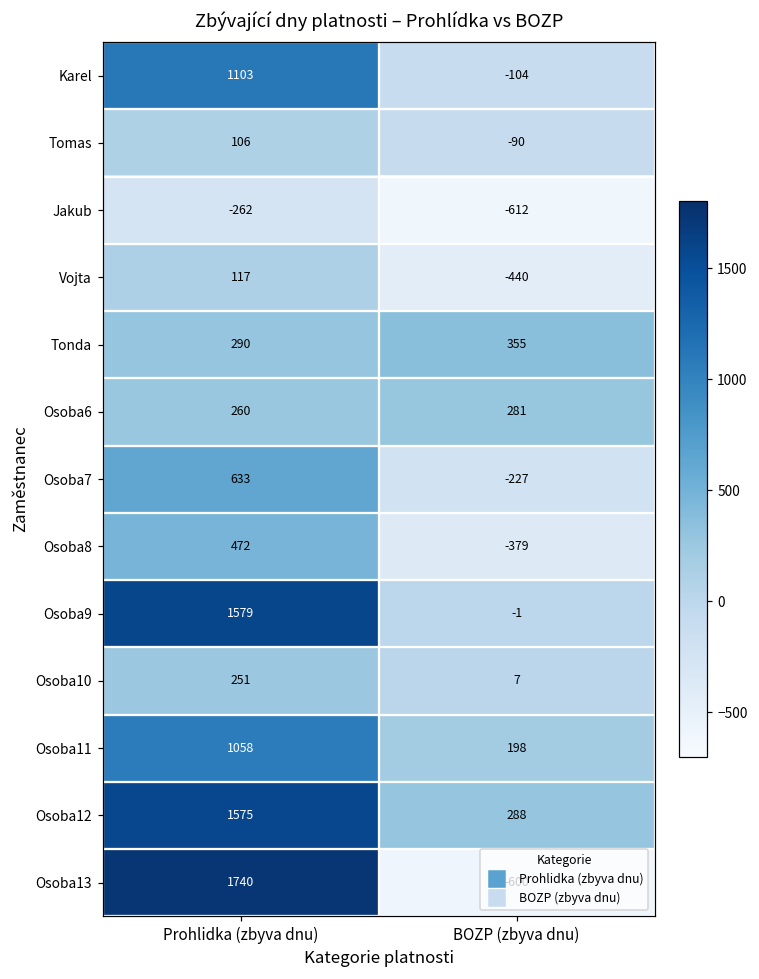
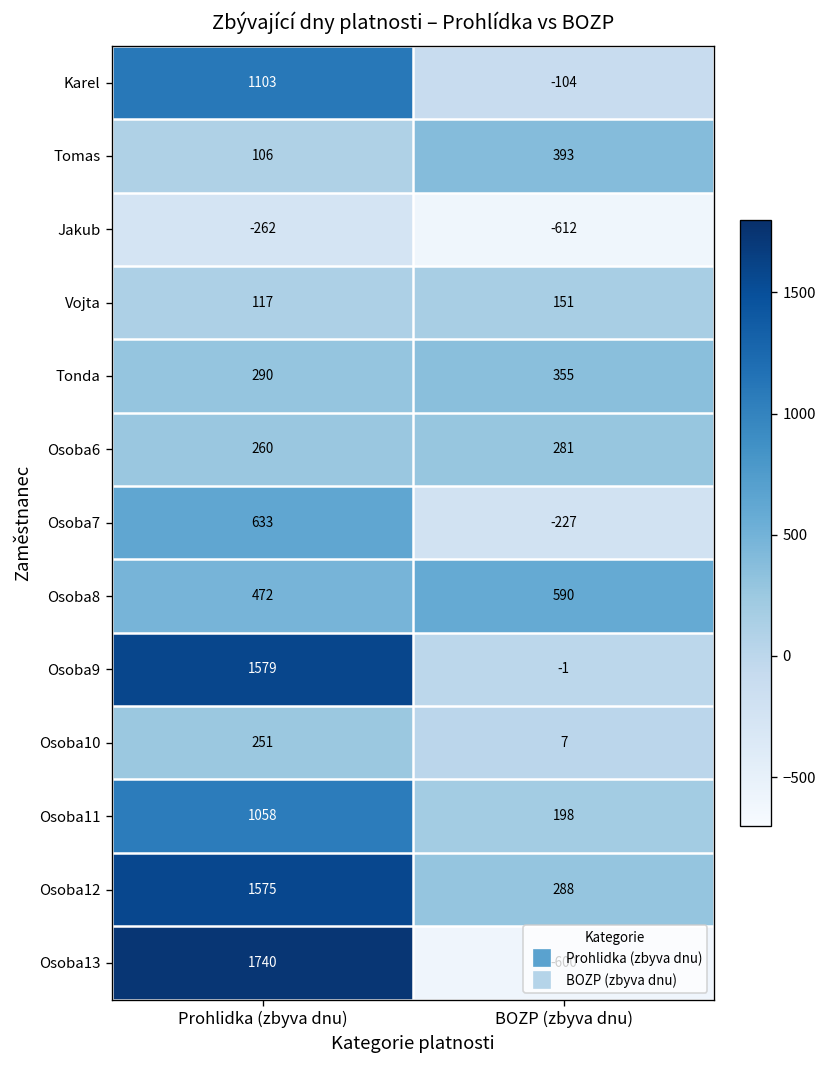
Tomas, BOZP (zbyva dnu): -90 -> 393
Vojta, BOZP (zbyva dnu): -440 -> 151
Osoba8, BOZP (zbyva dnu): -379 -> 590
